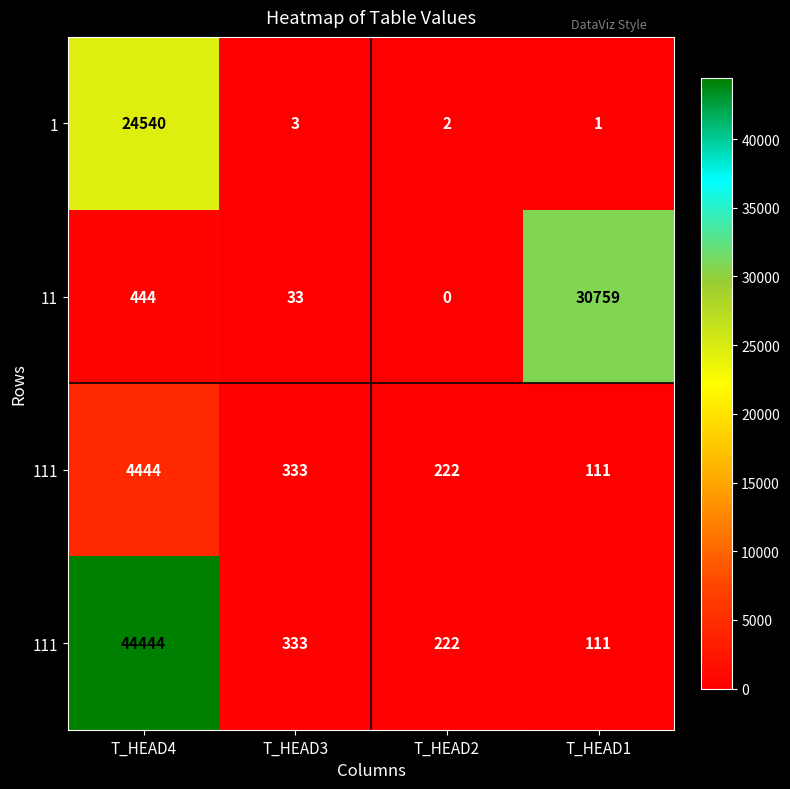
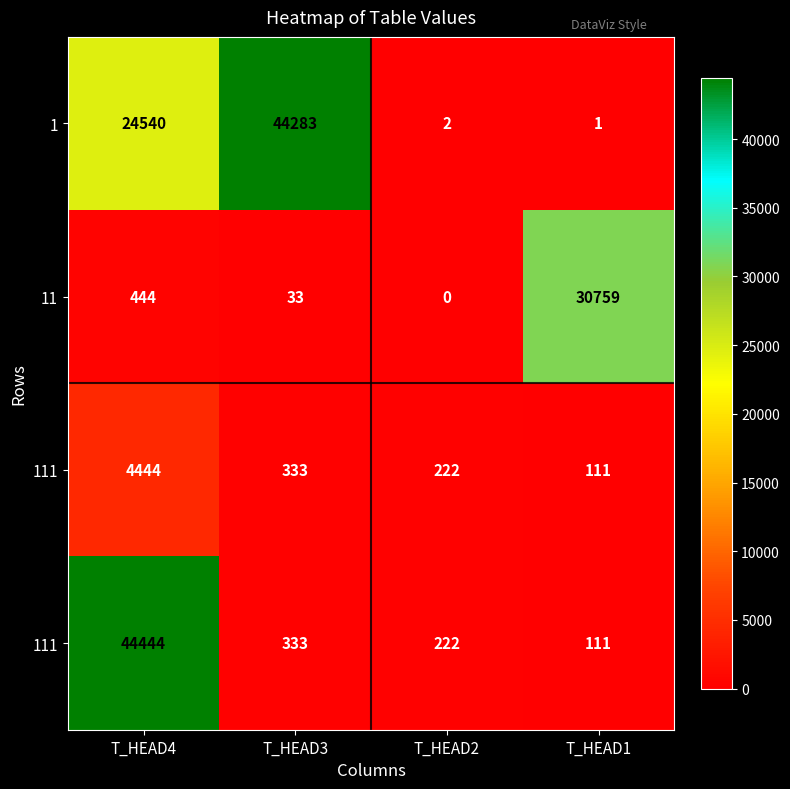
1, T_HEAD3: 3 -> 44283
